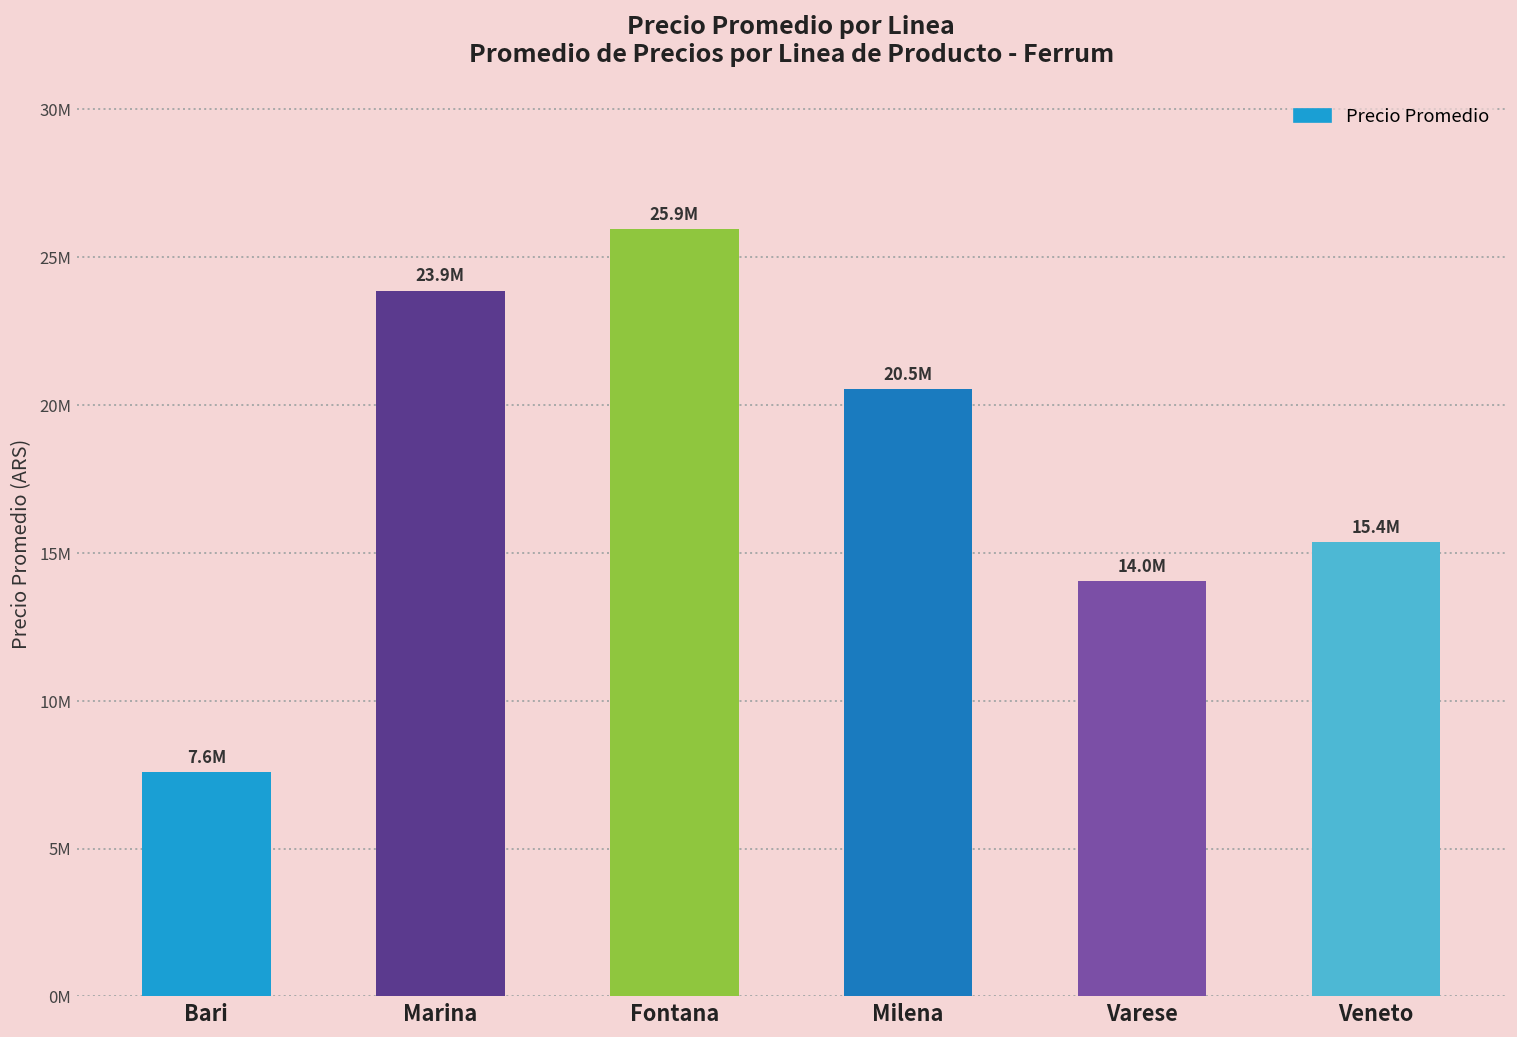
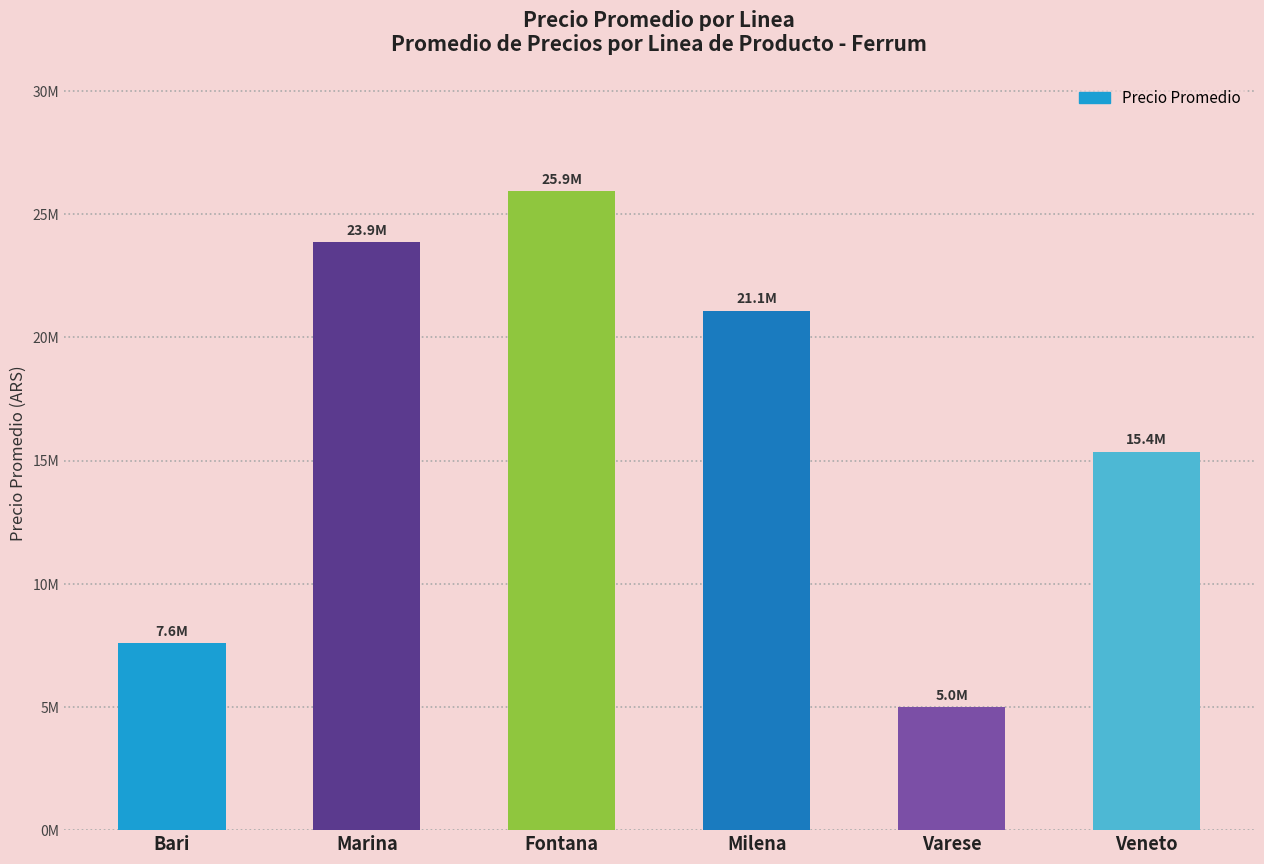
Milena: 20.5M -> 21.1M
Varese: 14.0M -> 5.0M
